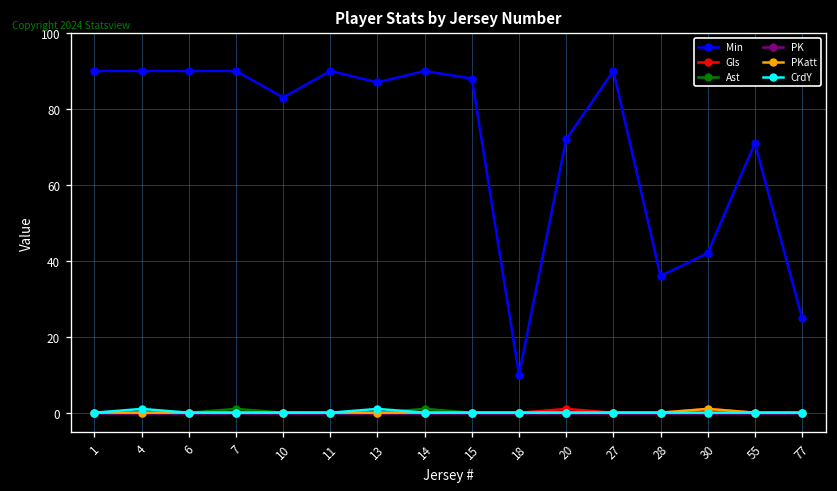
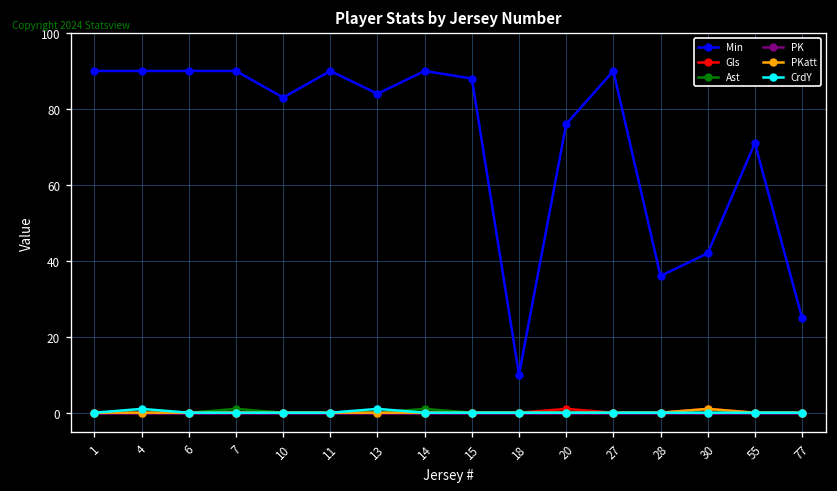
Min, 13: 87 -> 84
Min, 20: 72 -> 76
